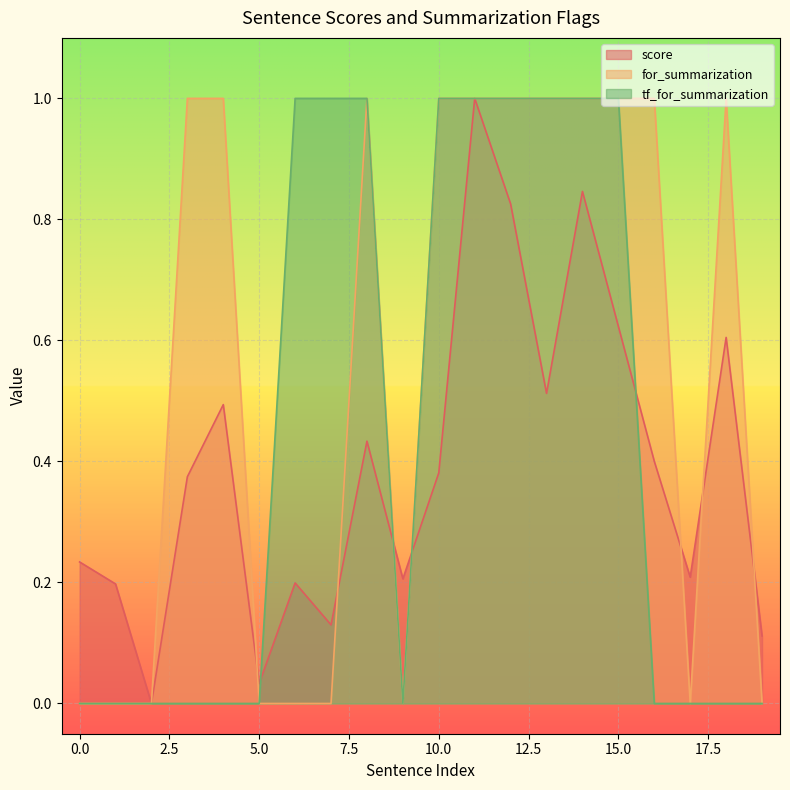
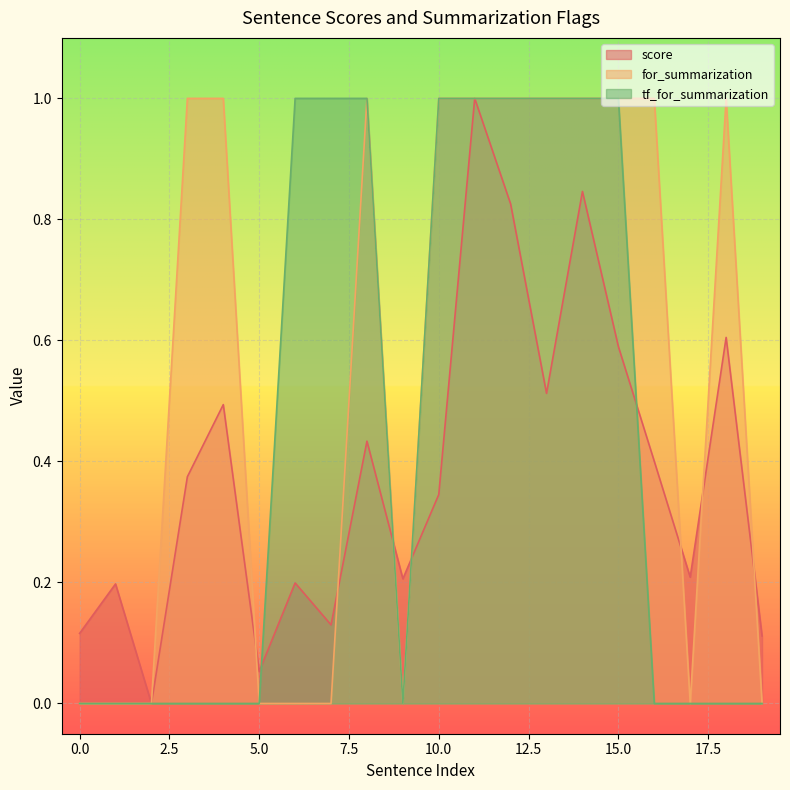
score, 0.0: 0.23 -> 0.12
score, 5.0: 0.03 -> 0.05
score, 10.0: 0.38 -> 0.35
score, 15.0: 0.62 -> 0.59
